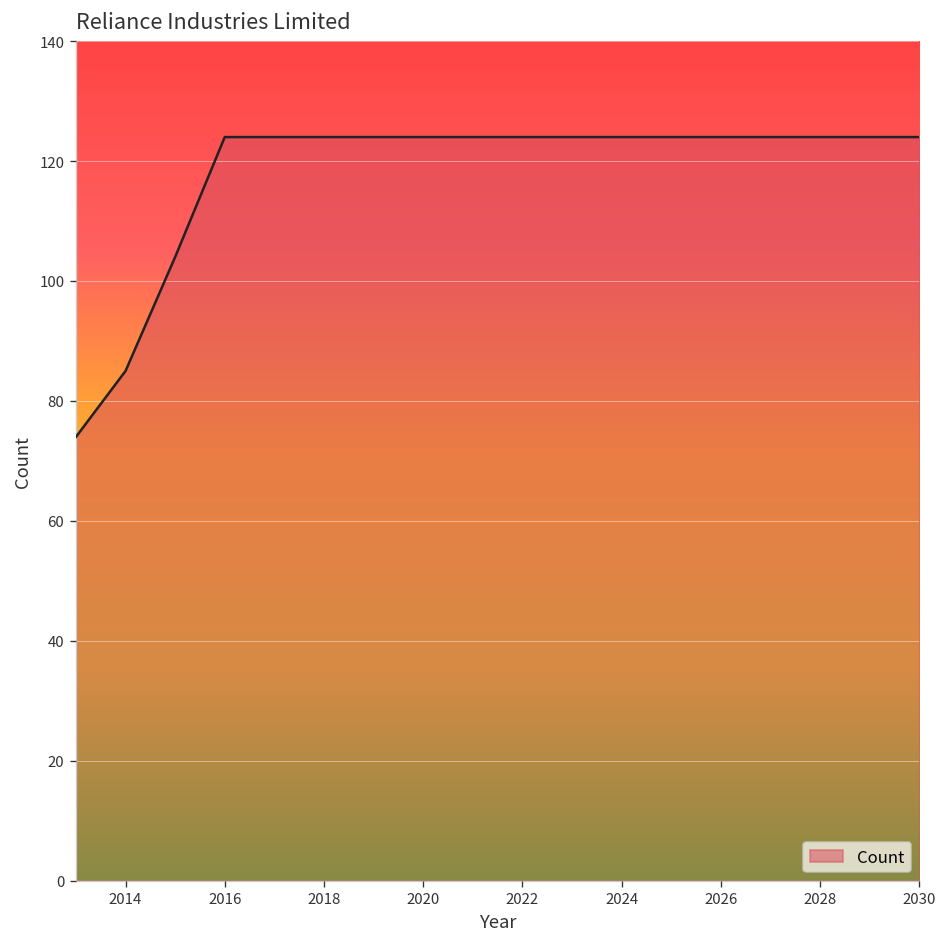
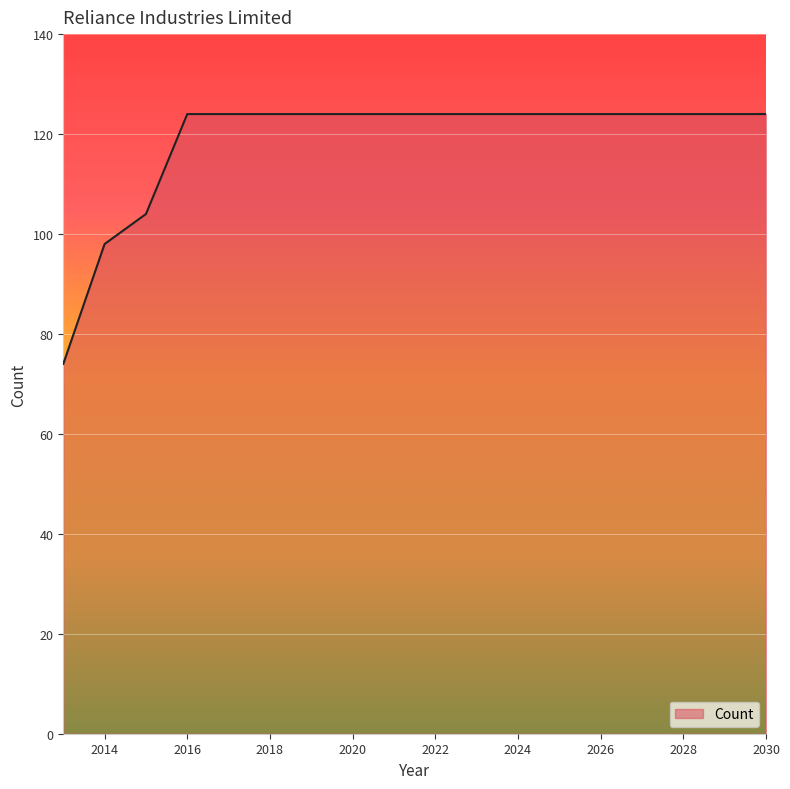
2014: 85 -> 98
